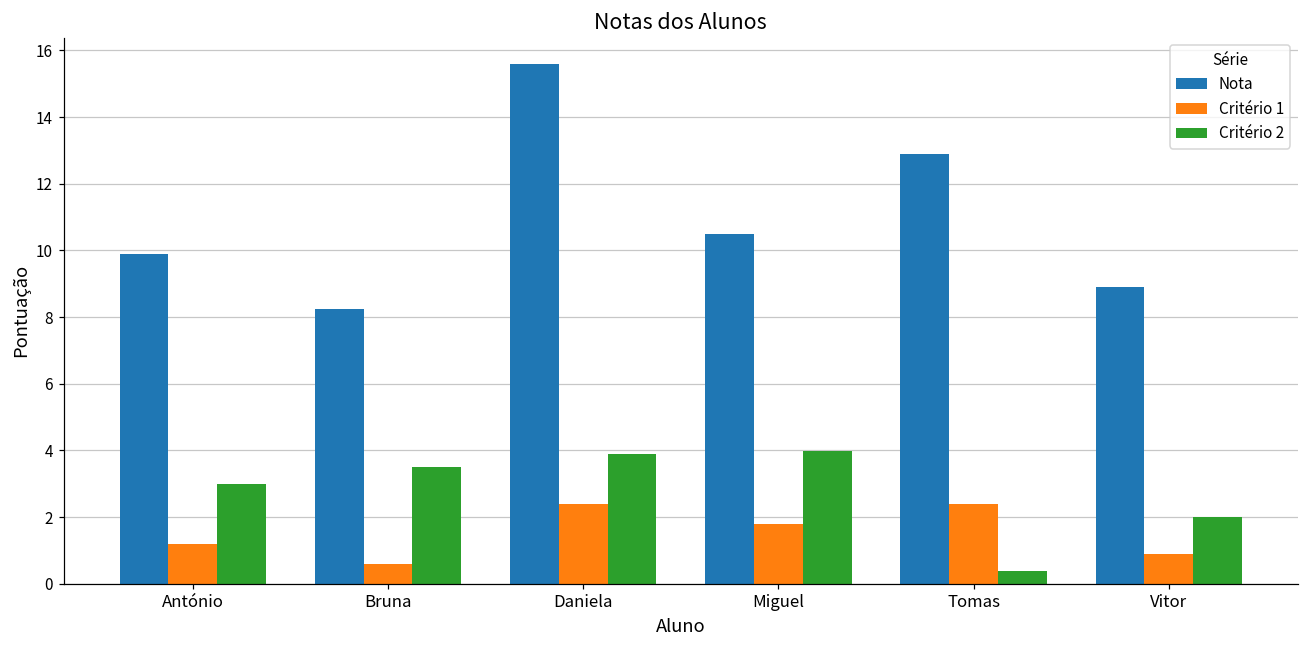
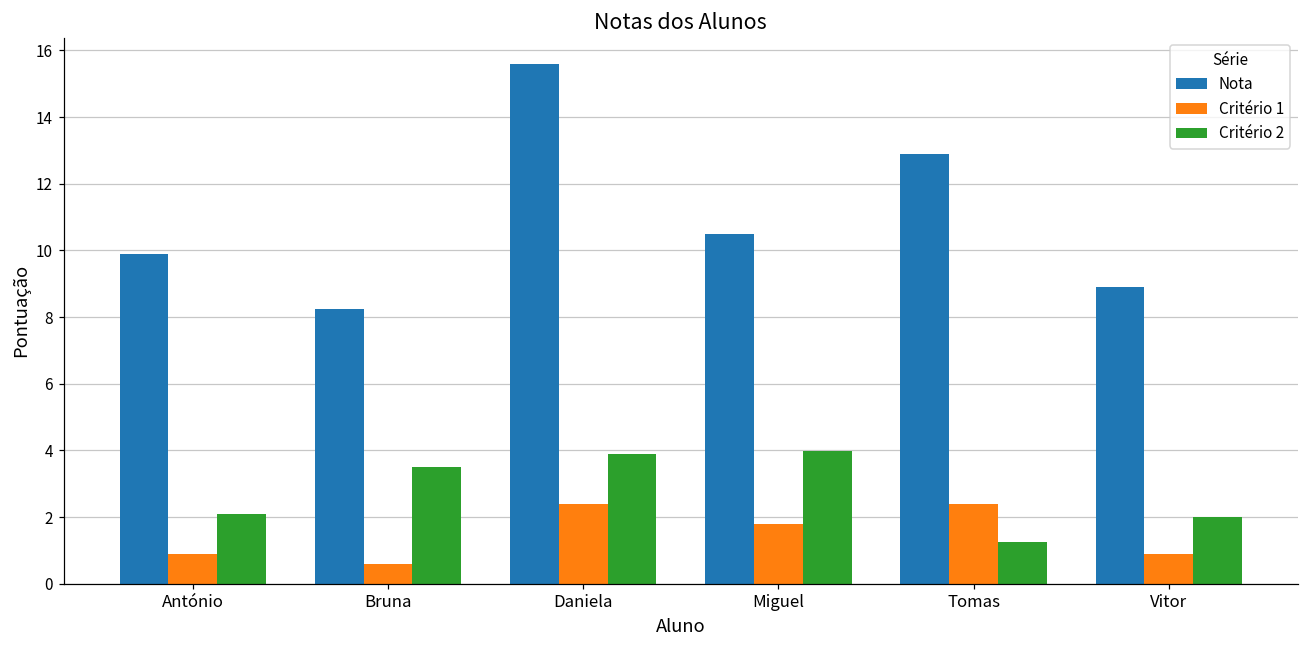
Critério 1, António: 1.2 -> 0.9
Critério 2, António: 3.0 -> 2.1
Critério 2, Tomas: 0.4 -> 1.3
